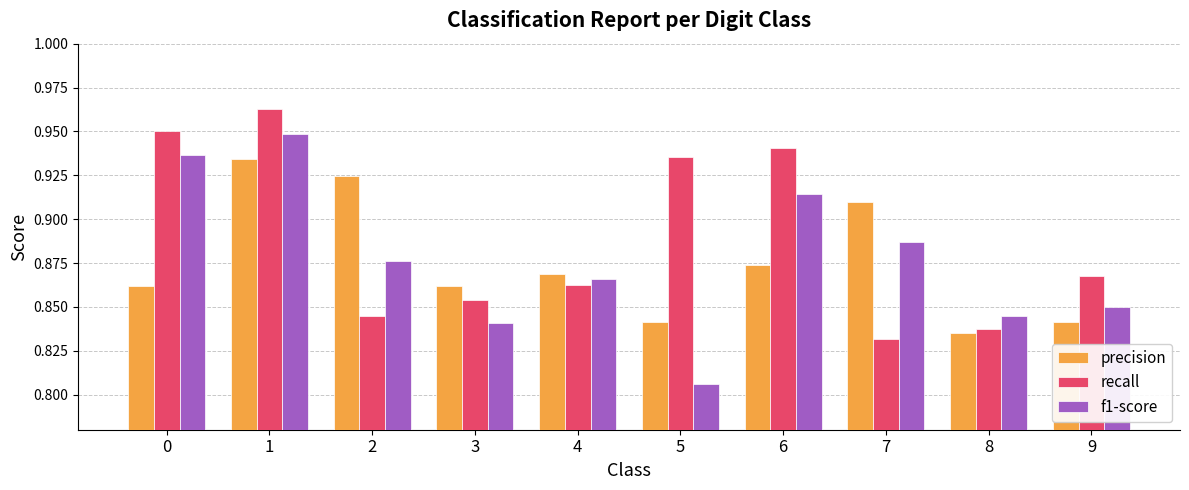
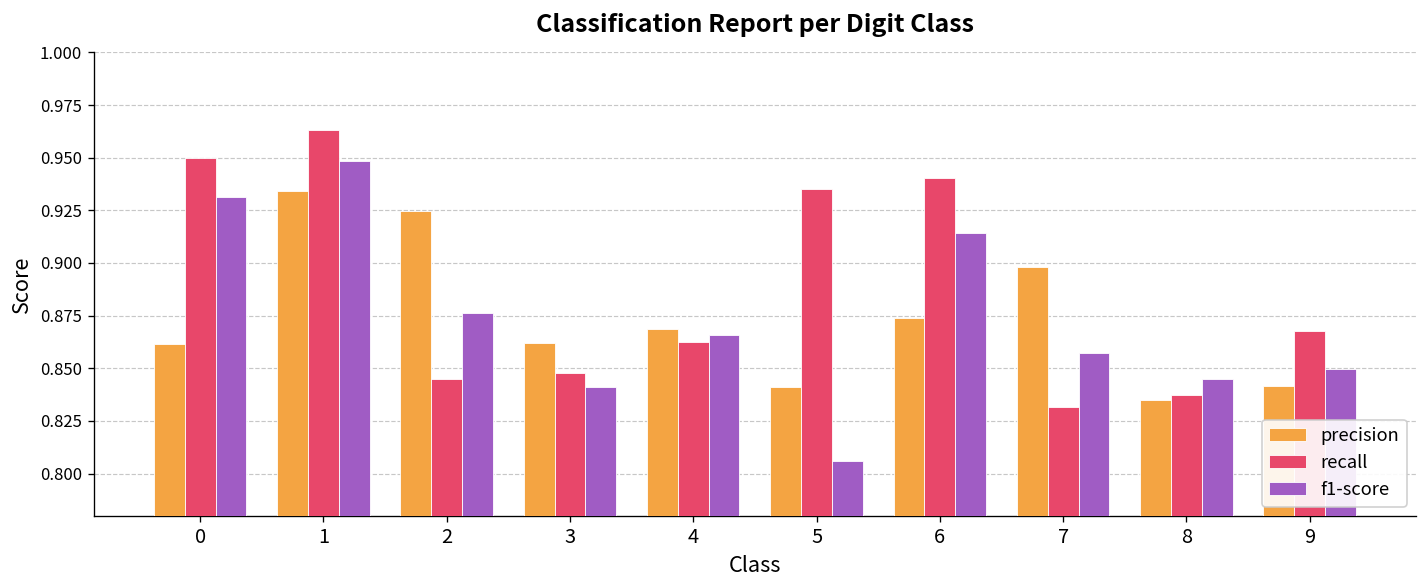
f1-score, 0: 0.936 -> 0.931
recall, 3: 0.854 -> 0.848
precision, 7: 0.910 -> 0.898
f1-score, 7: 0.887 -> 0.857
